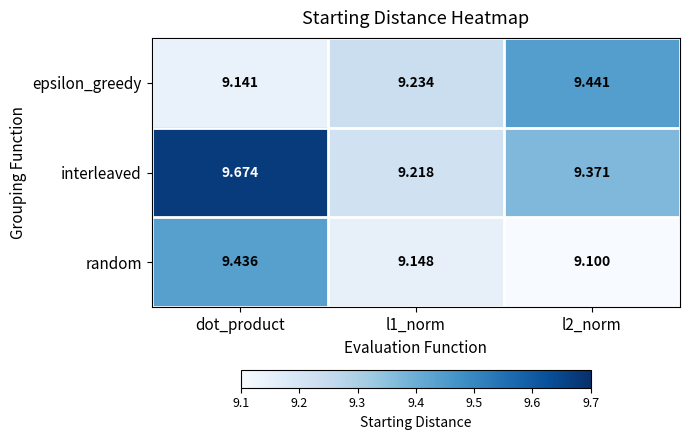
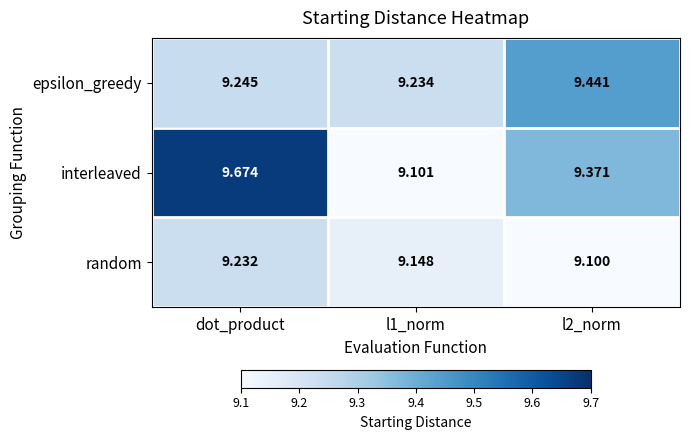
epsilon_greedy, dot_product: 9.141 -> 9.245
interleaved, l1_norm: 9.218 -> 9.101
random, dot_product: 9.436 -> 9.232
